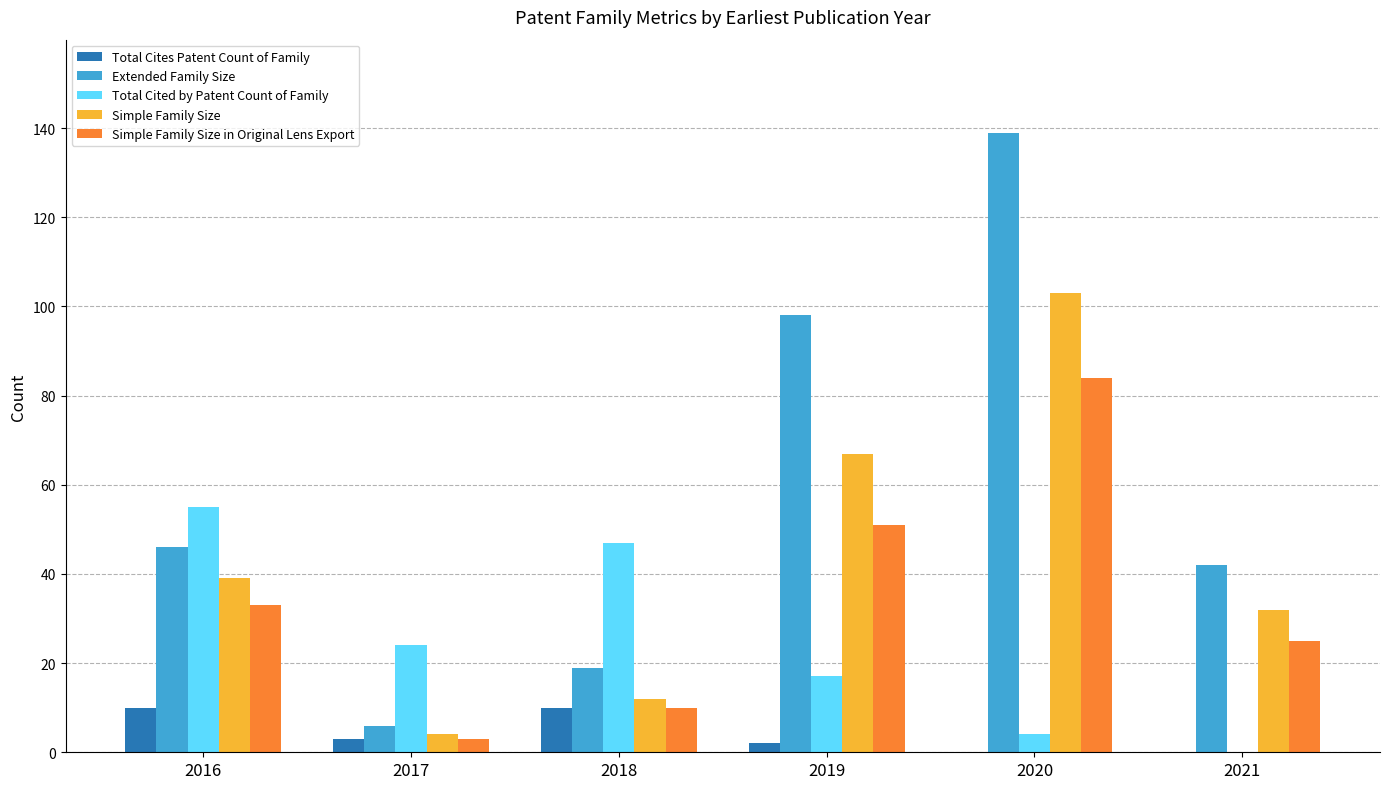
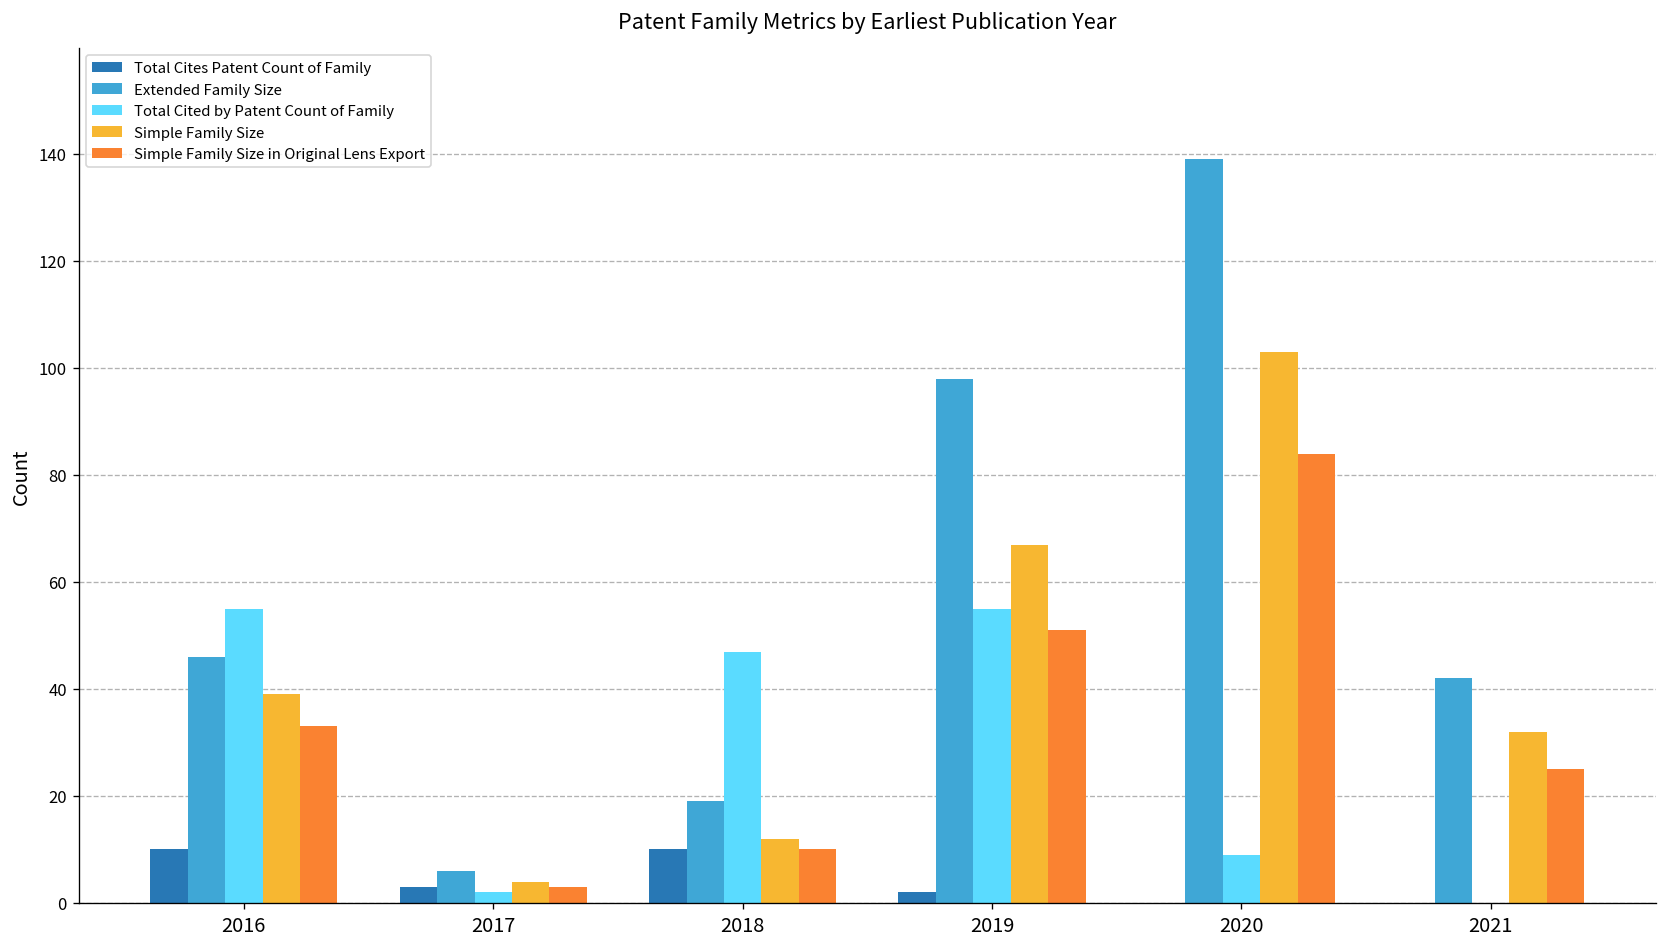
Total Cited by Patent Count of Family, 2017: 24 -> 2
Total Cited by Patent Count of Family, 2019: 17 -> 55
Total Cited by Patent Count of Family, 2020: 4 -> 9
